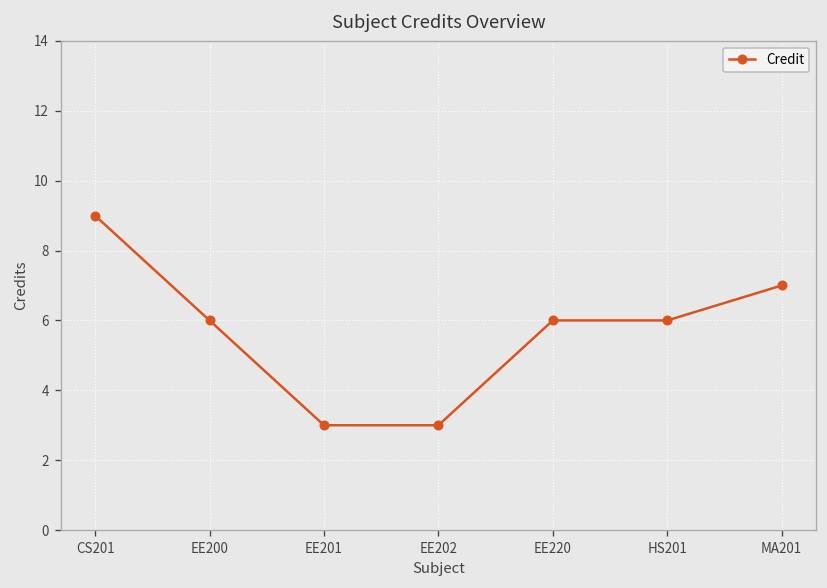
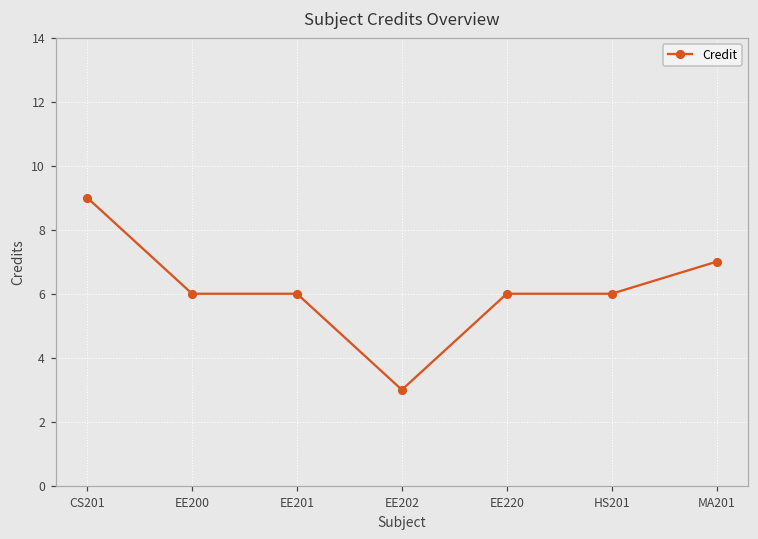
EE201: 3 -> 6
